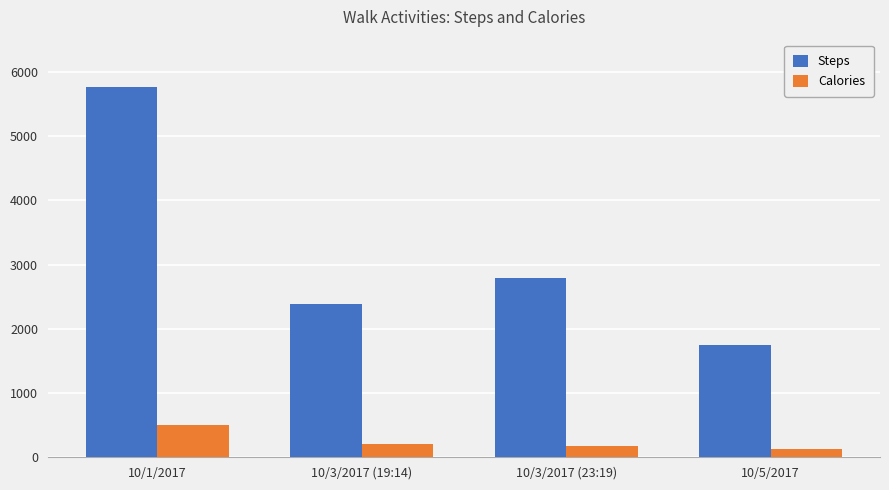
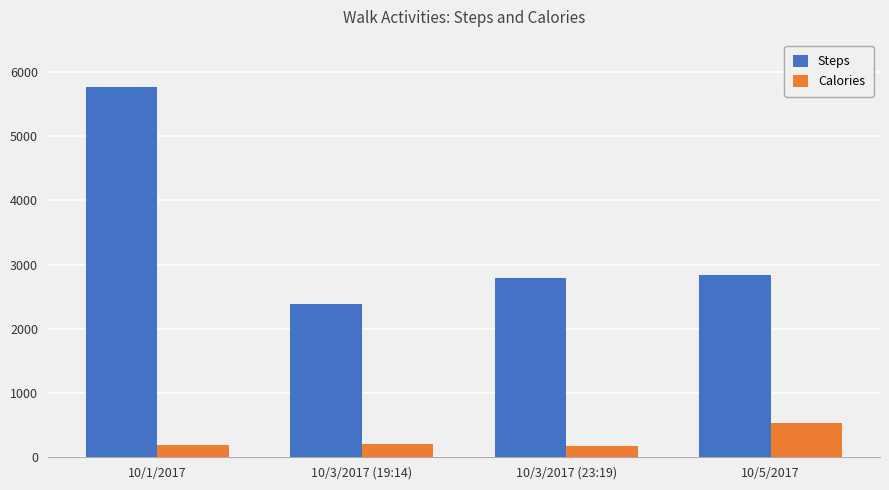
Calories, 10/1/2017: 500 -> 200
Steps, 10/5/2017: 1800 -> 2800
Calories, 10/5/2017: 100 -> 500
